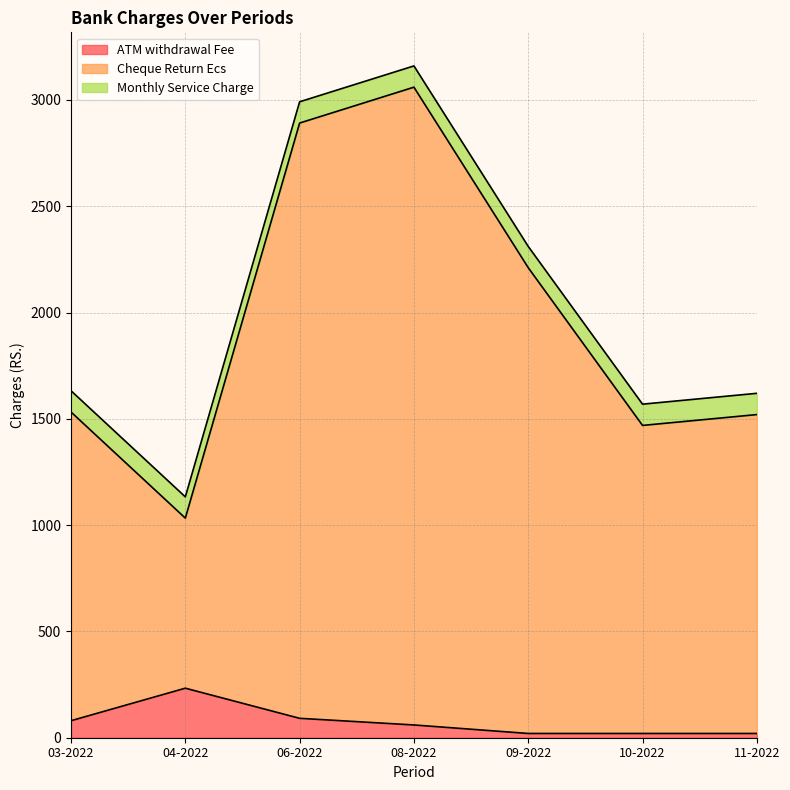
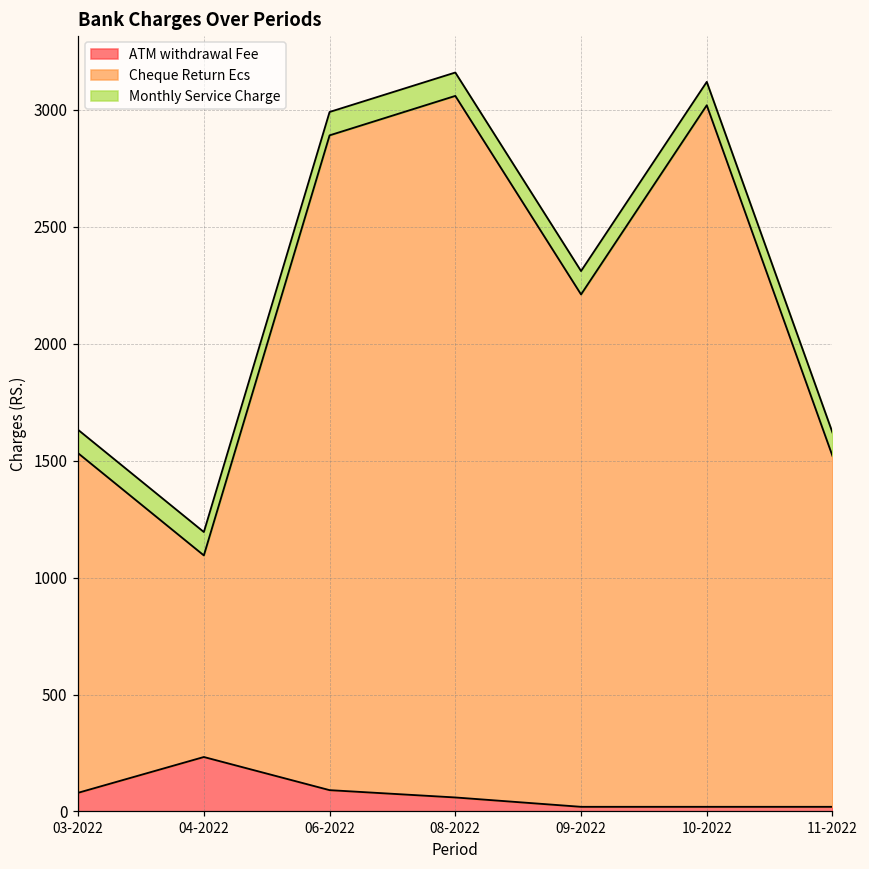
Cheque Return Ecs, 04-2022: 800 -> 860
Cheque Return Ecs, 10-2022: 1450 -> 3000
